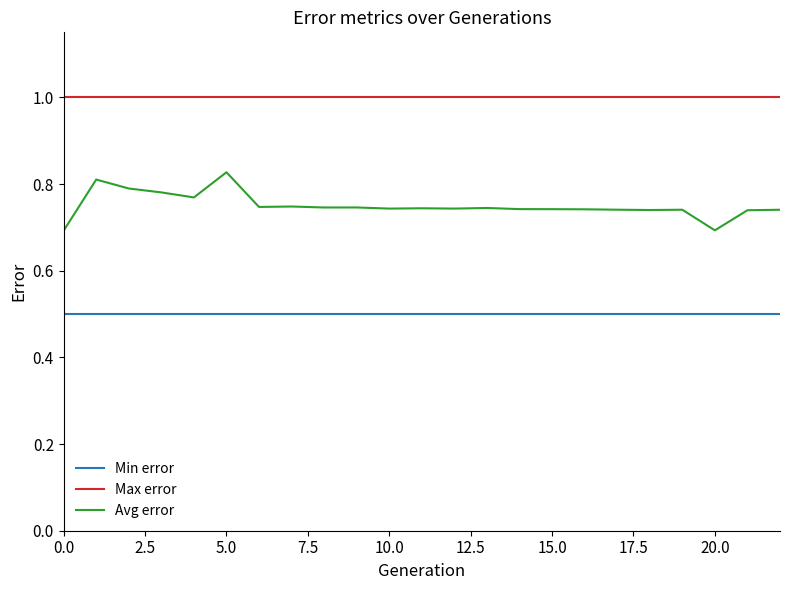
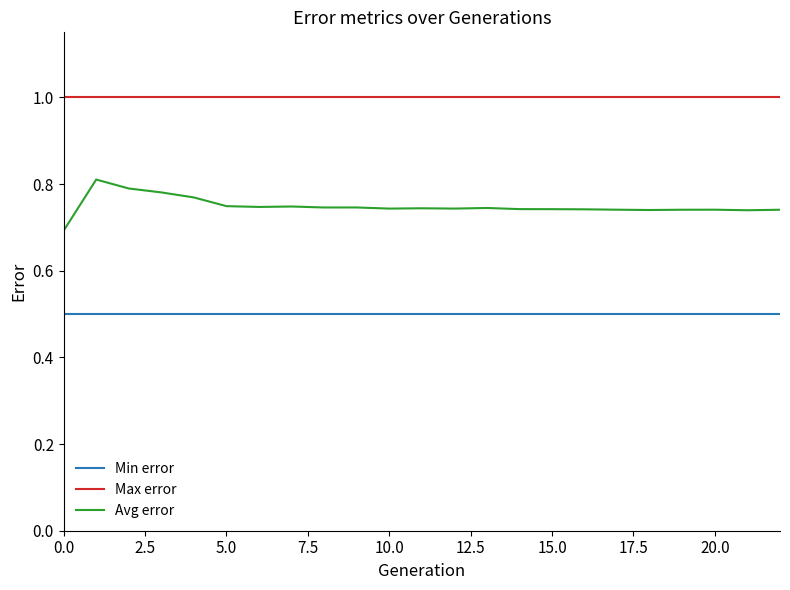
Avg error, 5.0: 0.83 -> 0.75
Avg error, 20.0: 0.69 -> 0.74
